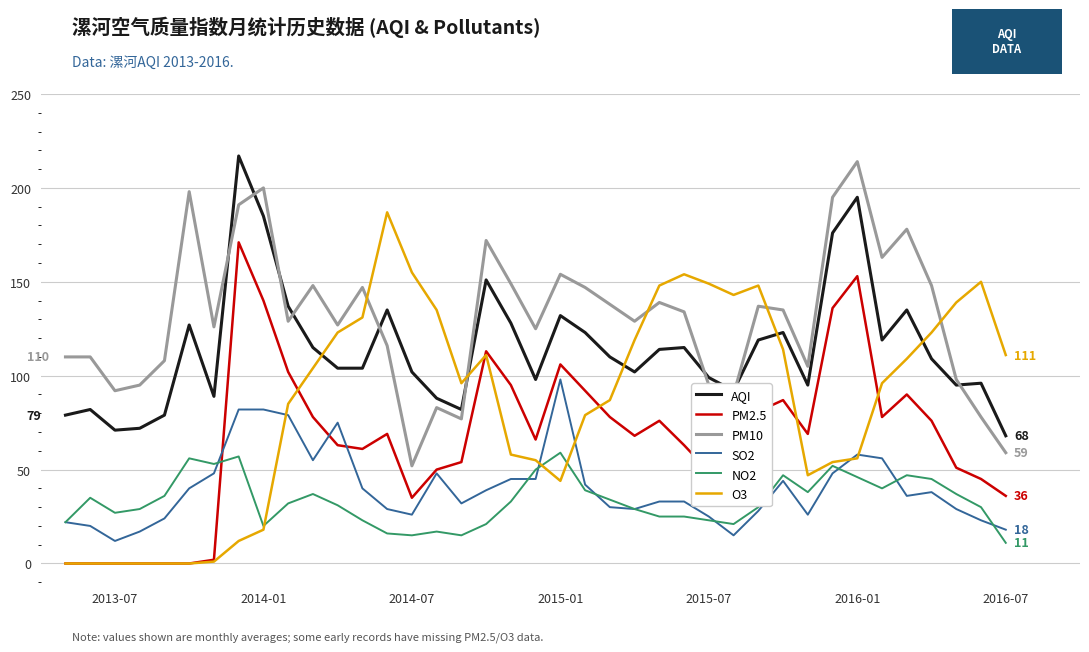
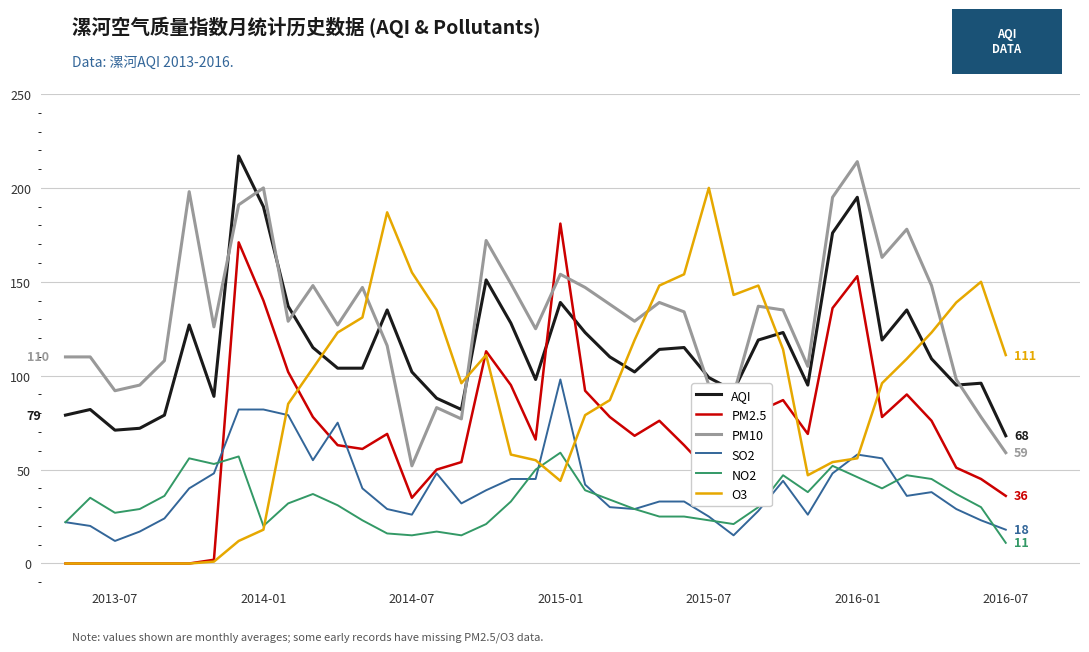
AQI, 2014-01: 185 -> 190
AQI, 2015-01: 132 -> 139
PM2.5, 2015-01: 106 -> 181
O3, 2015-07: 149 -> 200
